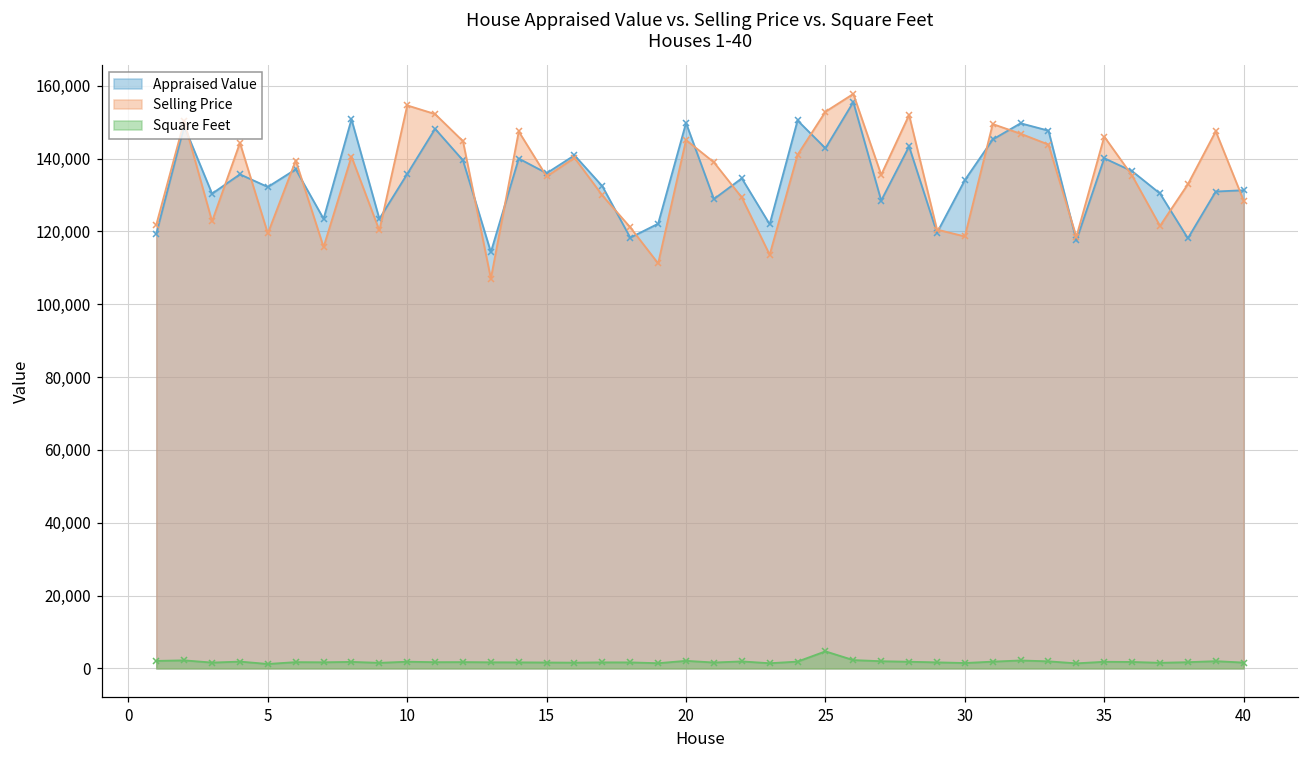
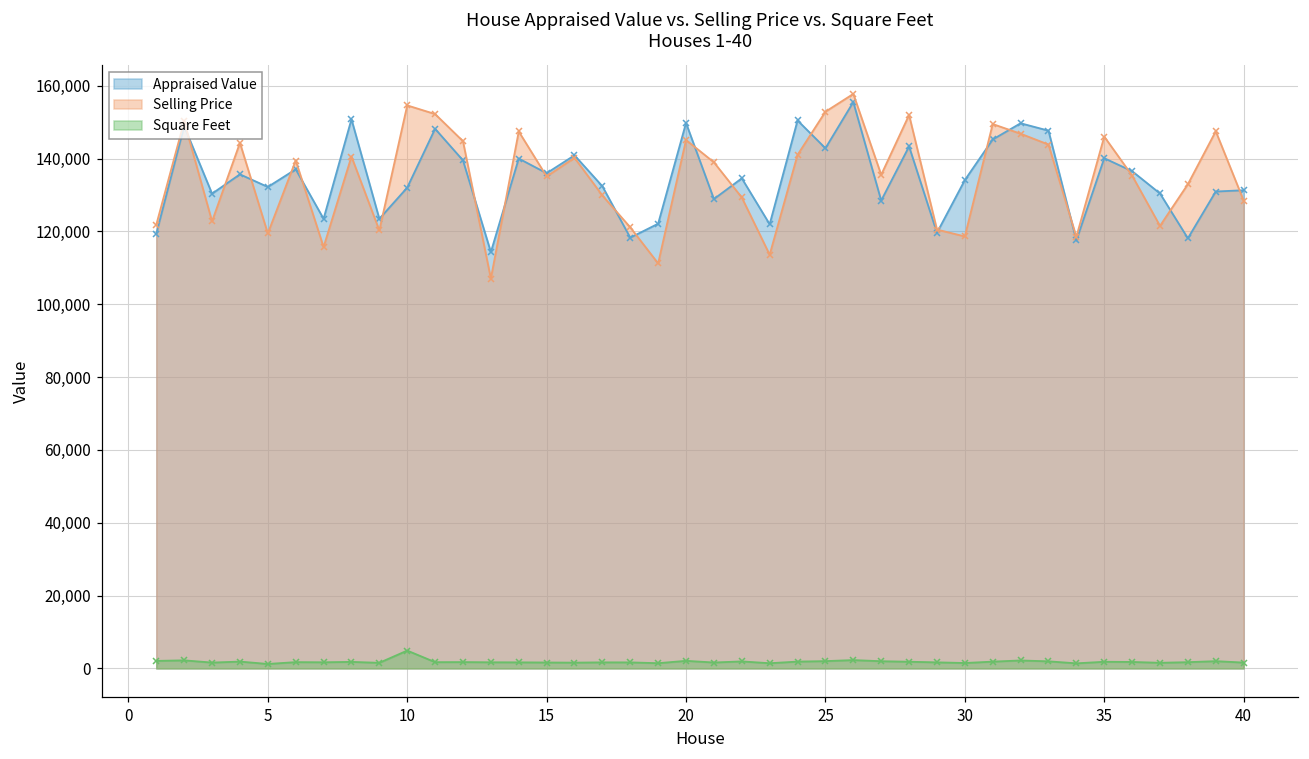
Appraised Value, 10: 136,000 -> 132,000
Square Feet, 10: 2,000 -> 5,000
Square Feet, 25: 5,000 -> 2,000
